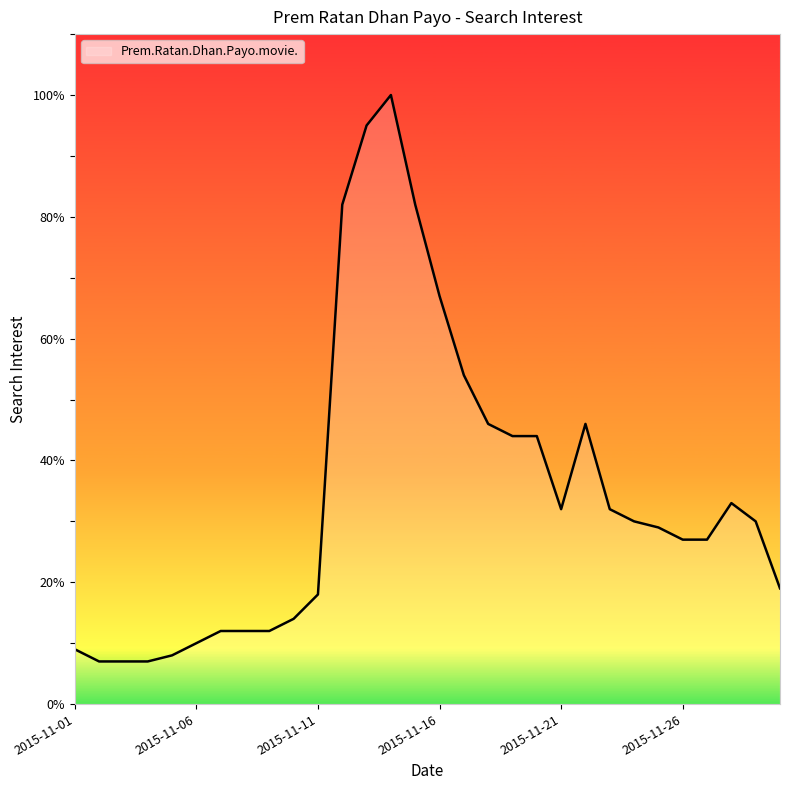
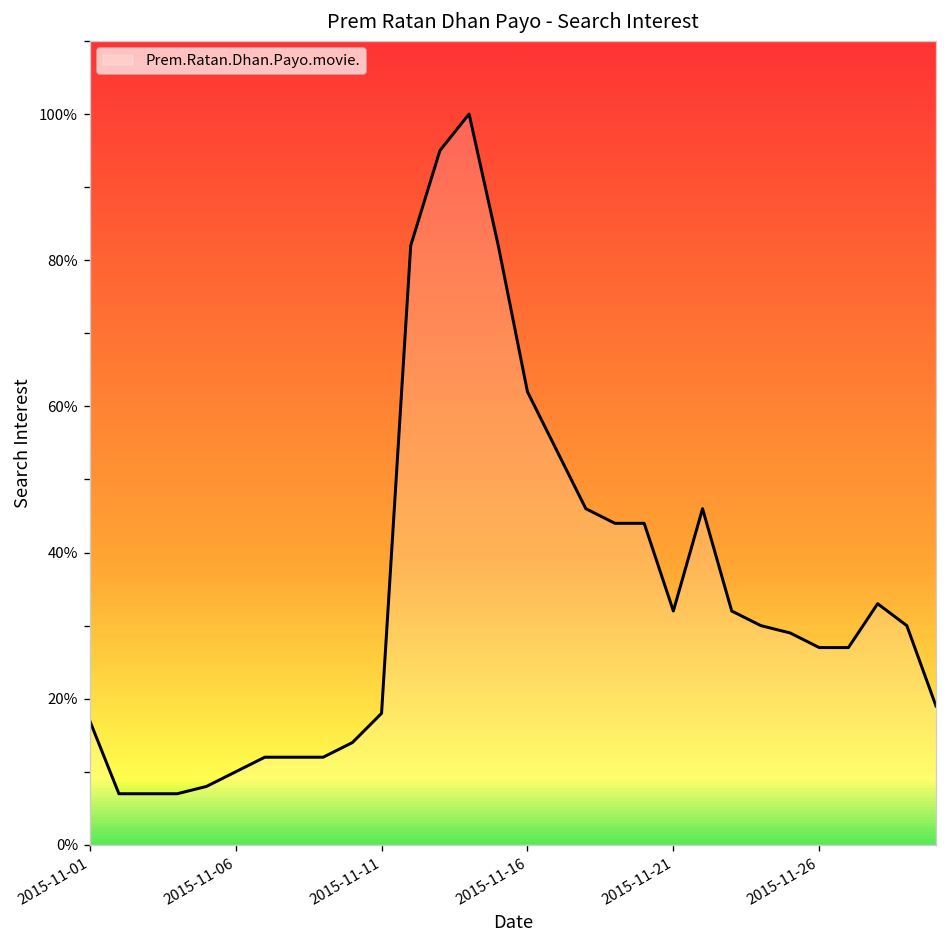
2015-11-01: 9% -> 17%
2015-11-16: 67% -> 62%
